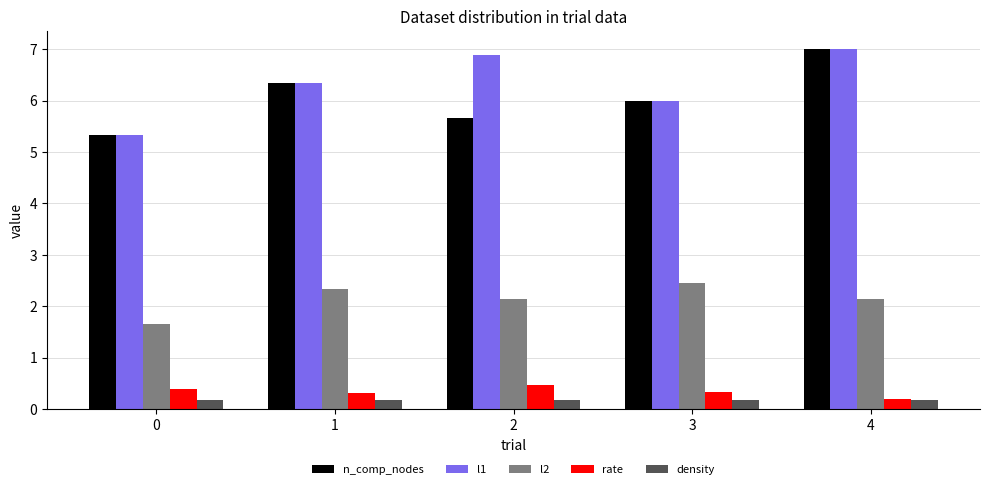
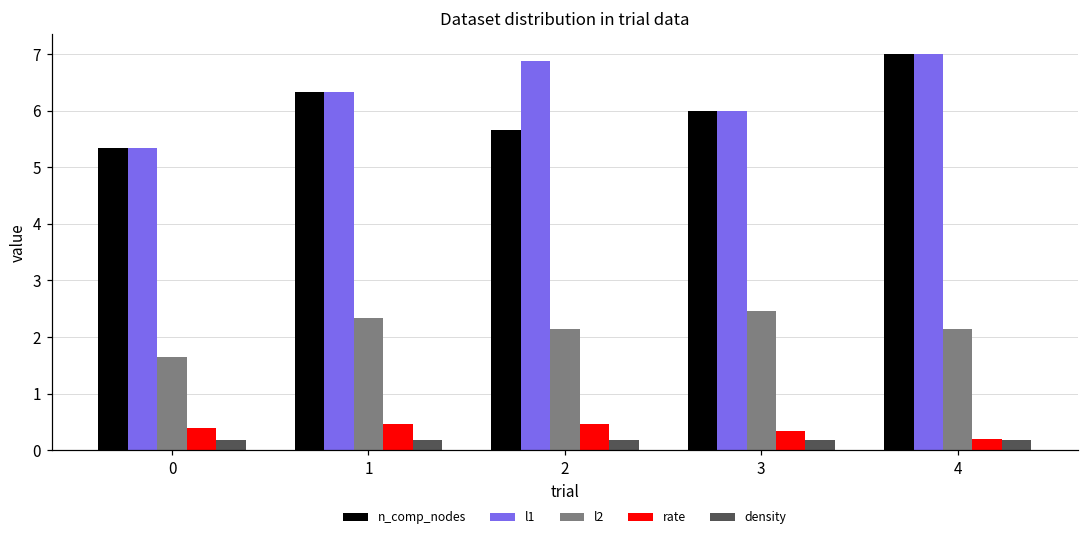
rate, 1: 0.3 -> 0.5
